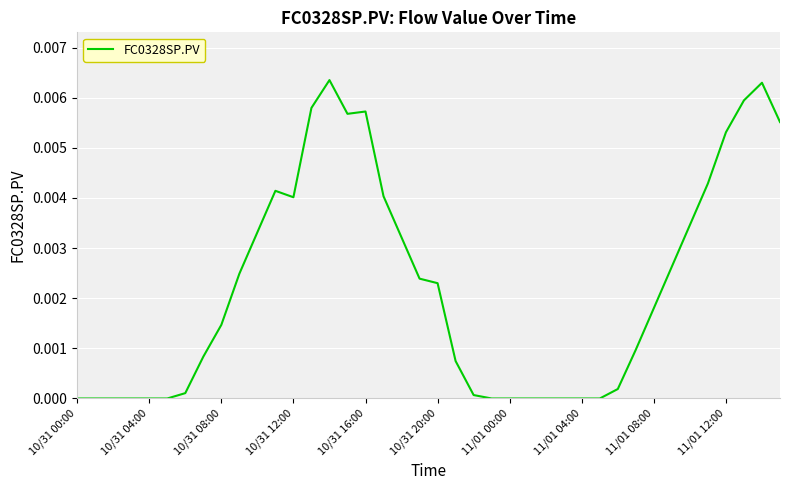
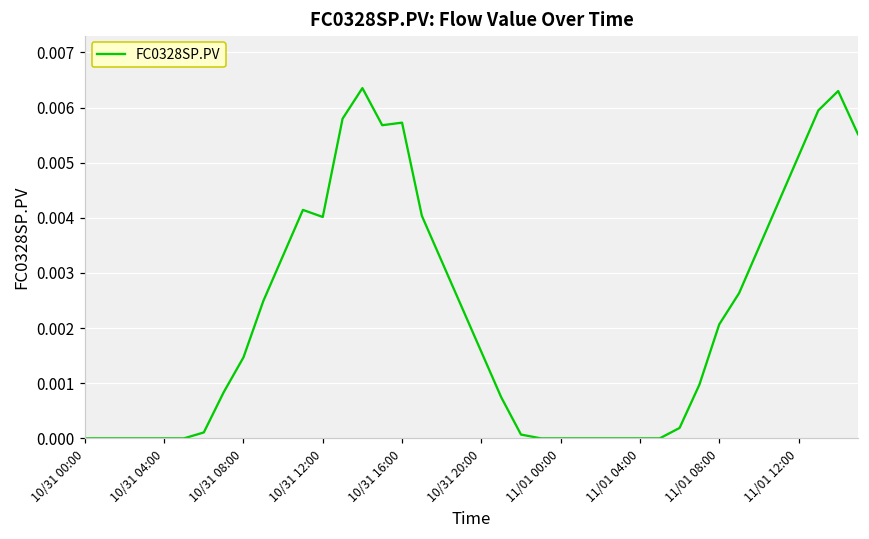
10/31 20:00: 0.0023 -> 0.0016
11/01 08:00: 0.0018 -> 0.0021
11/01 12:00: 0.0053 -> 0.0051
